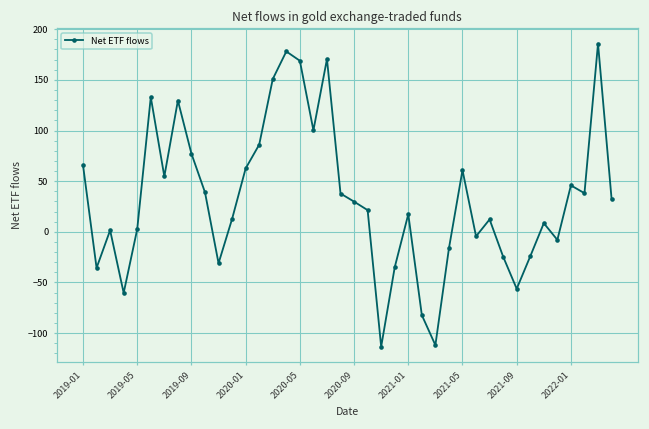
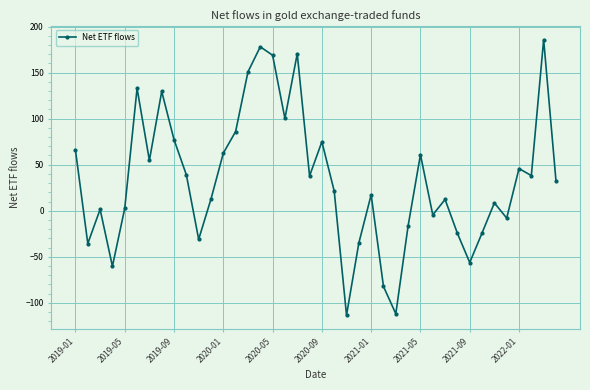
2020-09: 30 -> 70
